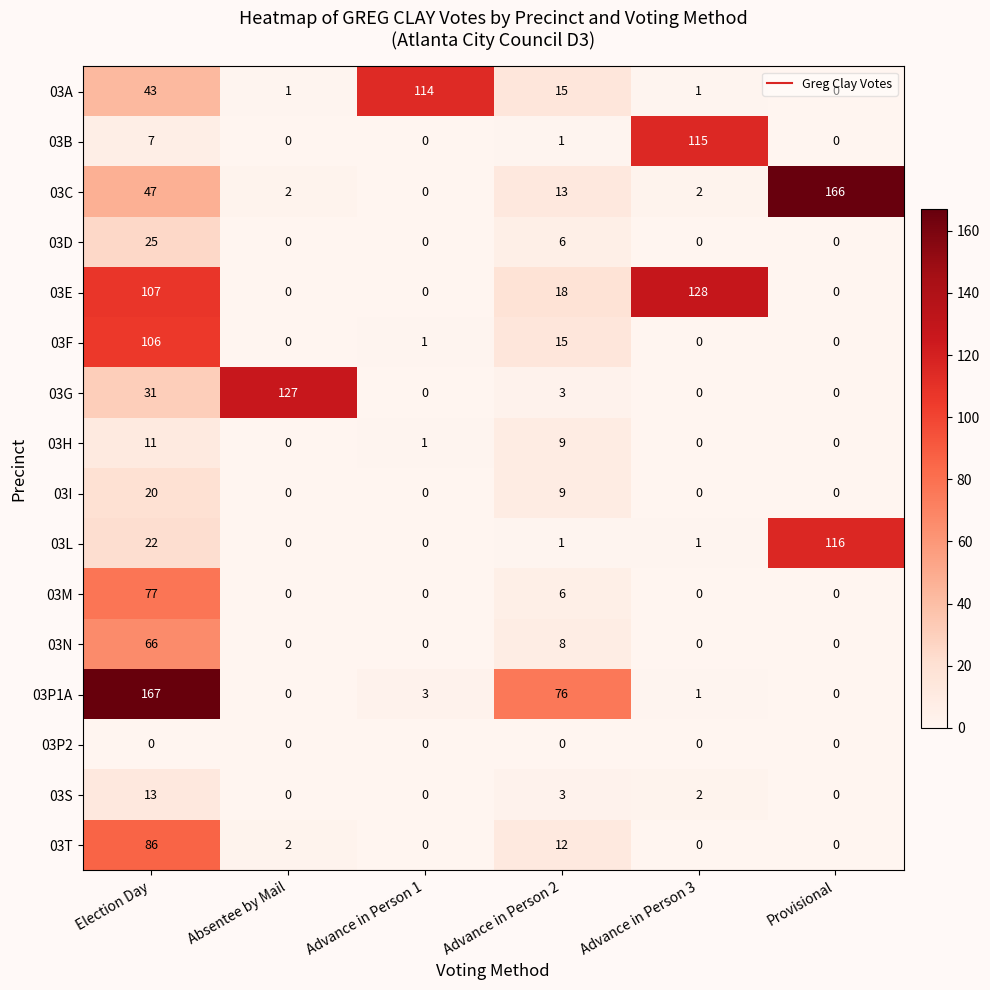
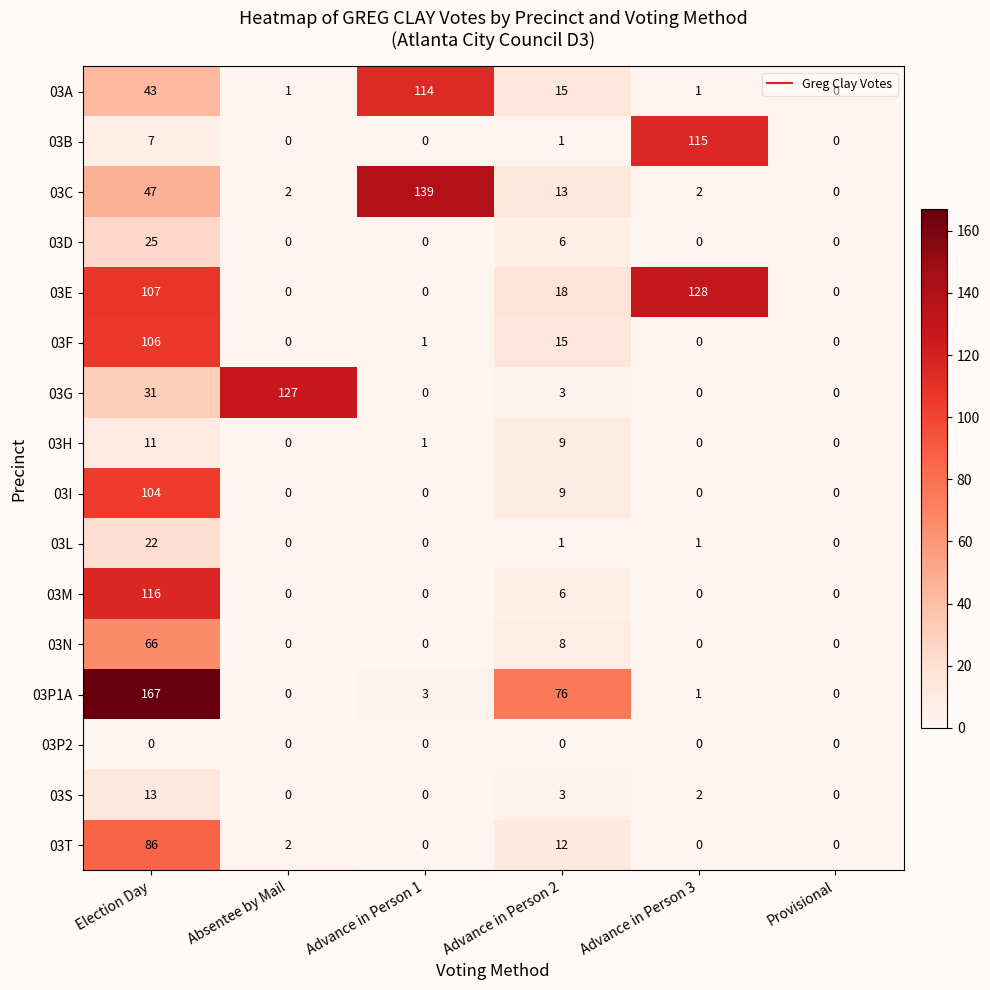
03C, Advance in Person 1: 0 -> 139
03C, Provisional: 166 -> 0
03I, Election Day: 20 -> 104
03L, Provisional: 116 -> 0
03M, Election Day: 77 -> 116
